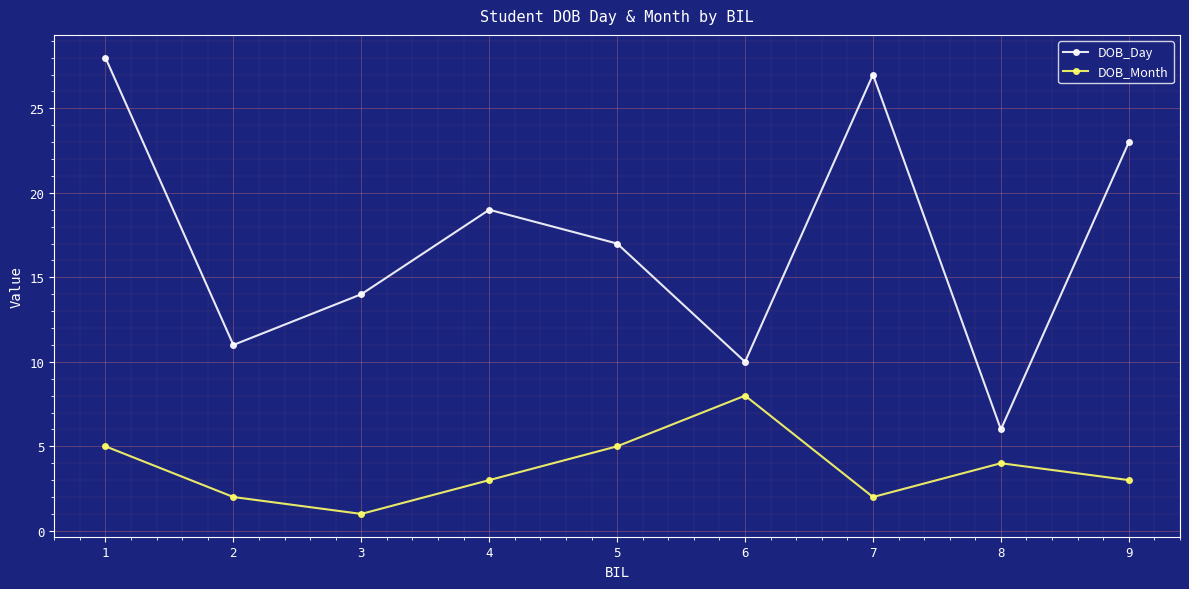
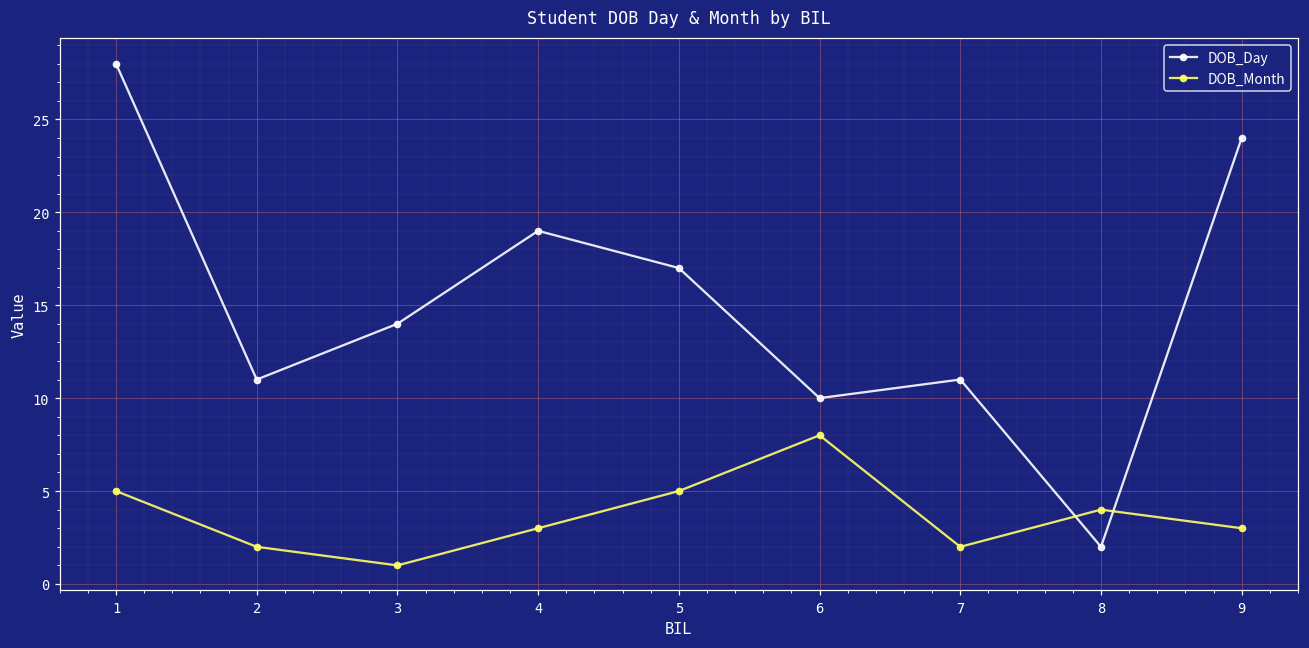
DOB_Day, 7: 27 -> 11
DOB_Day, 8: 6 -> 2
DOB_Day, 9: 23 -> 24
